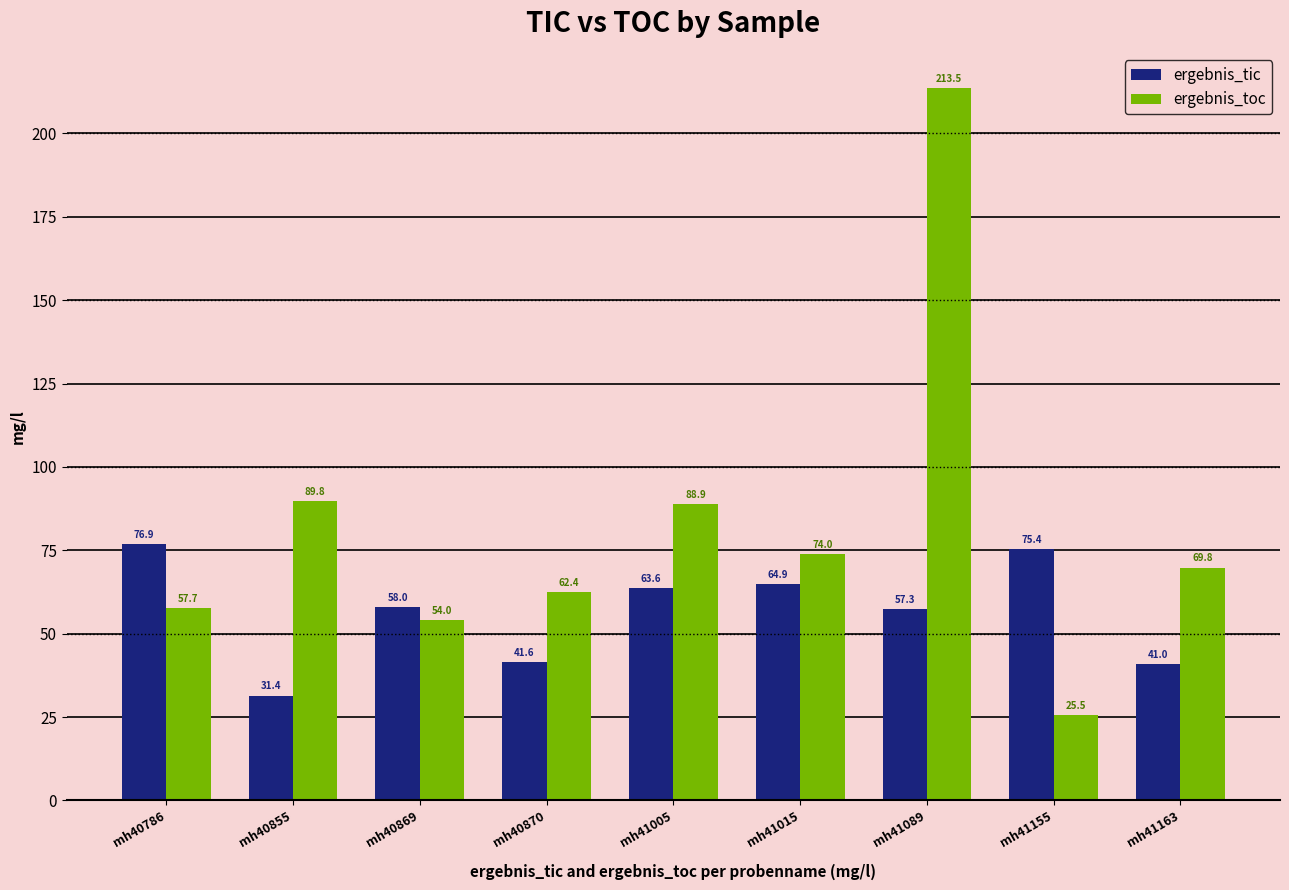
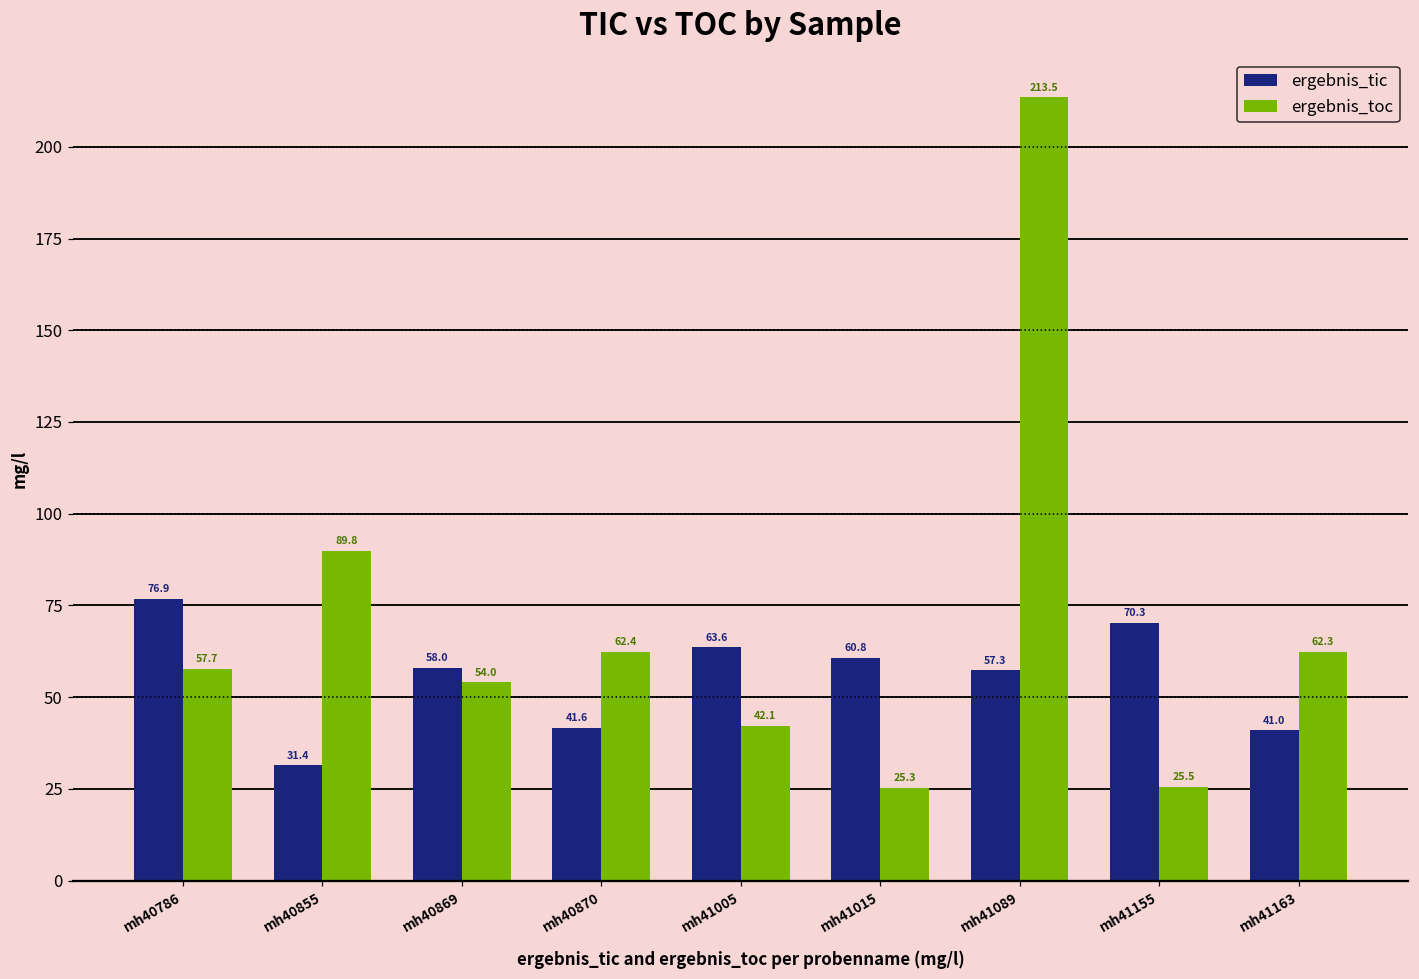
ergebnis_toc, mh41005: 88.9 -> 42.1
ergebnis_tic, mh41015: 64.9 -> 60.8
ergebnis_toc, mh41015: 74.0 -> 25.3
ergebnis_tic, mh41155: 75.4 -> 70.3
ergebnis_toc, mh41163: 69.8 -> 62.3
